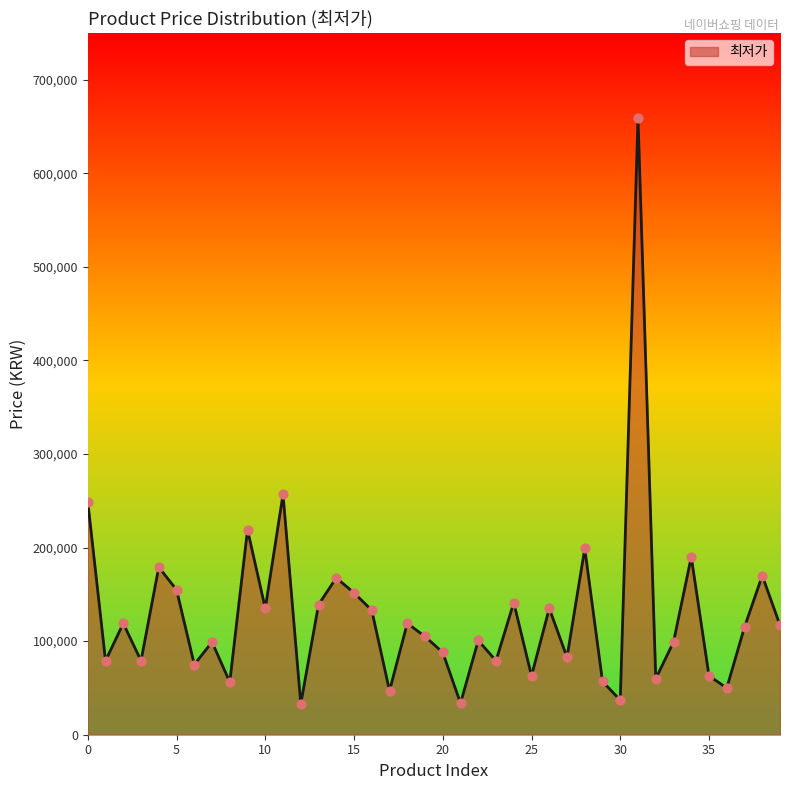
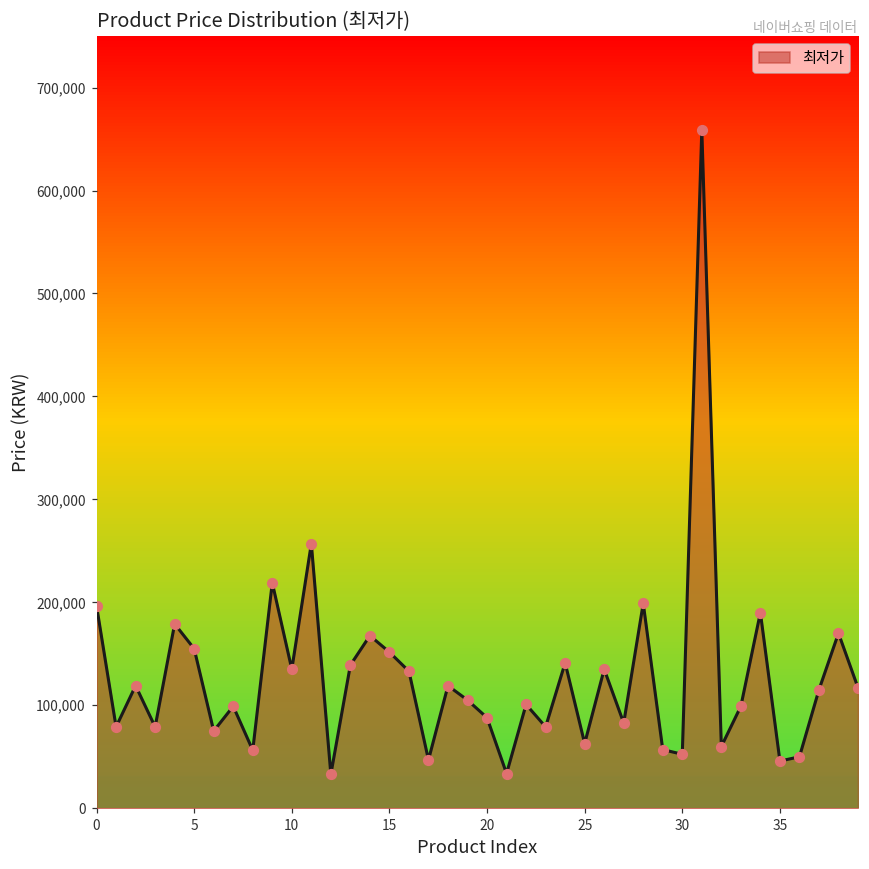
0: 250,000 -> 200,000
30: 40,000 -> 50,000
35: 60,000 -> 50,000
